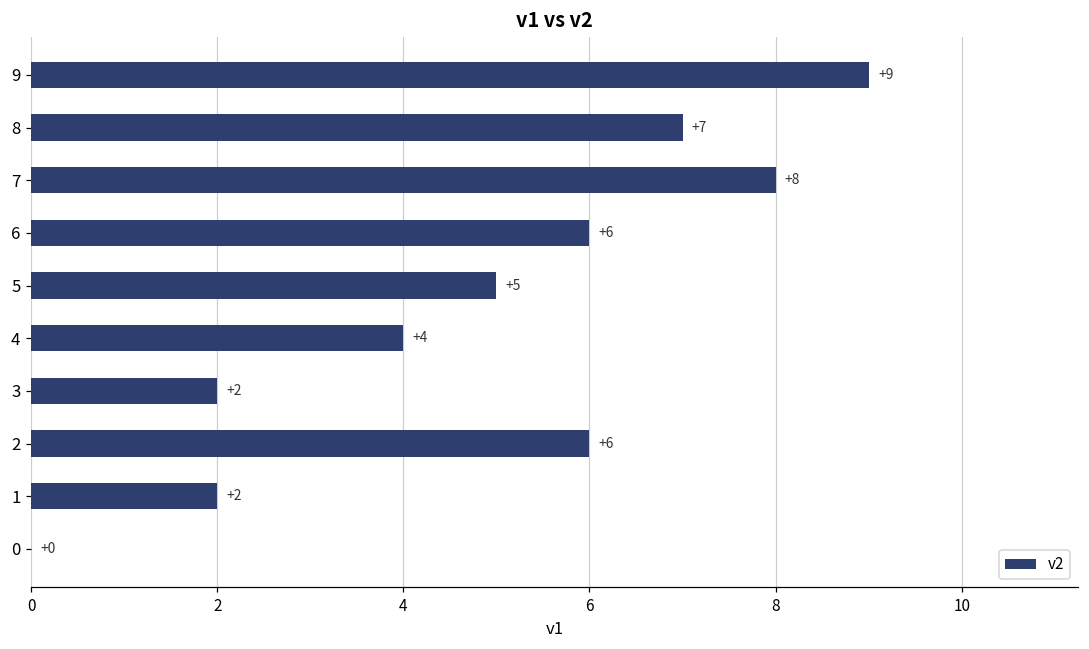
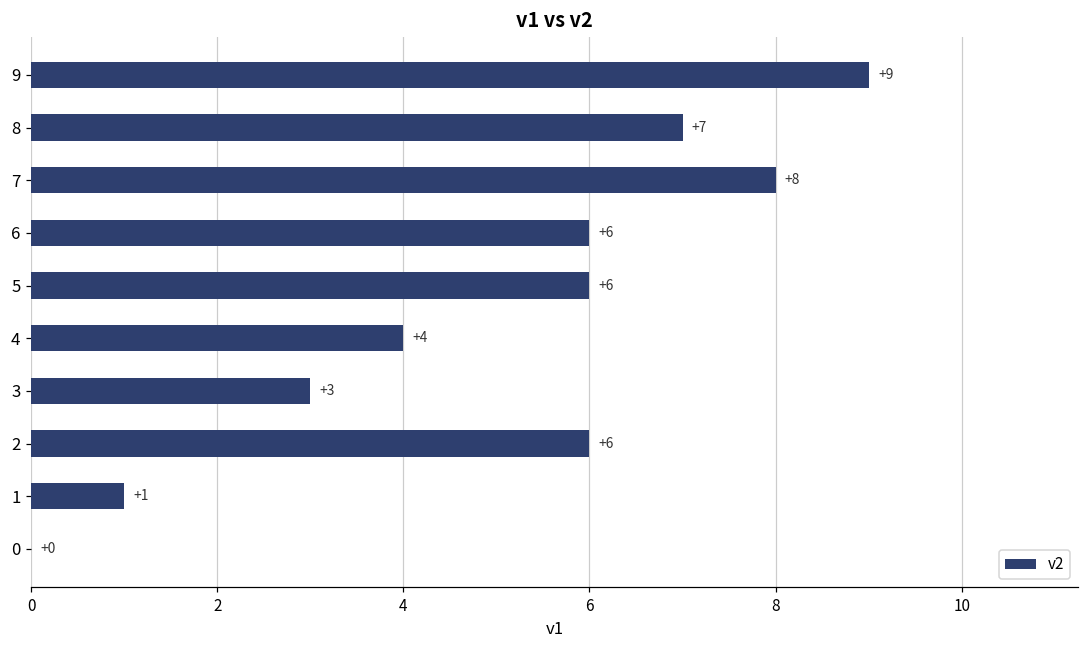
5: +5 -> +6
3: +2 -> +3
1: +2 -> +1
